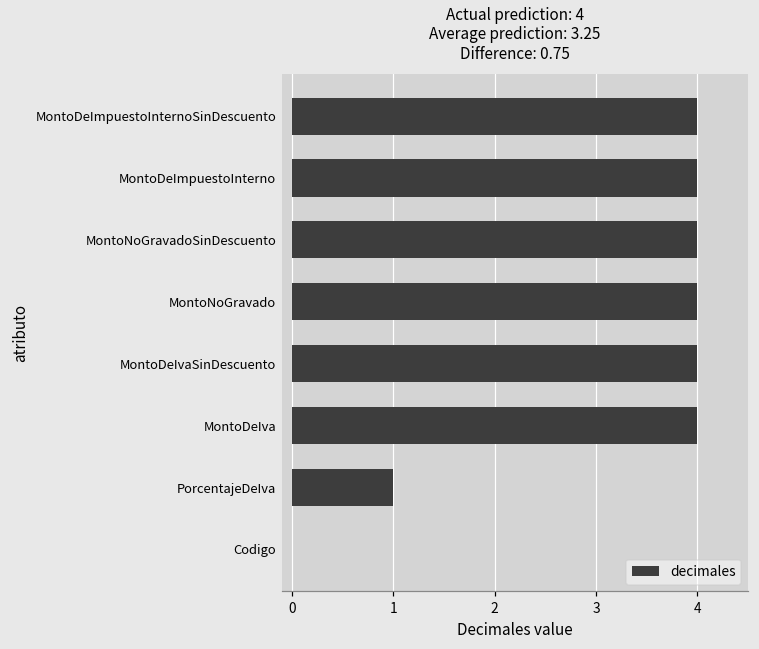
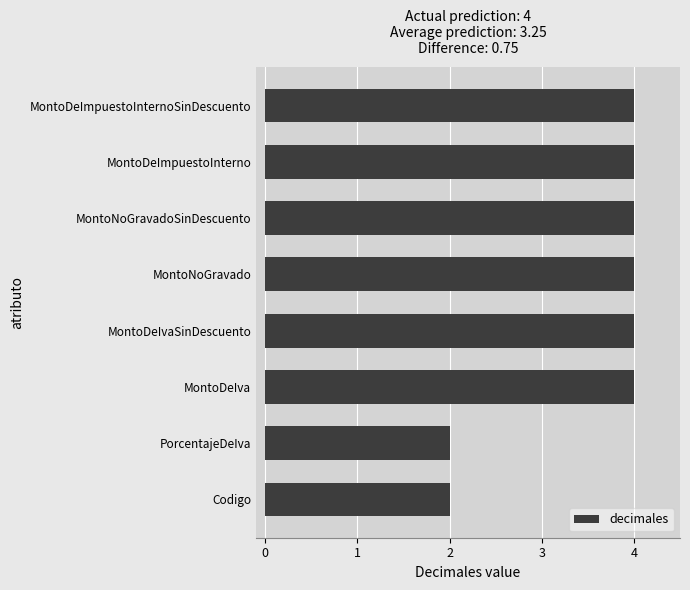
PorcentajeDeIva: 1 -> 2
Codigo: 0 -> 2
